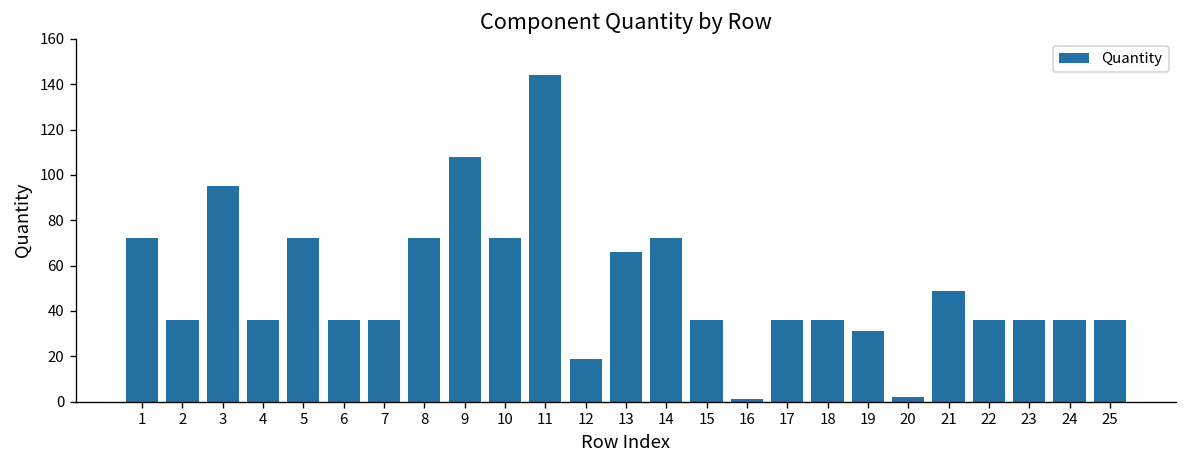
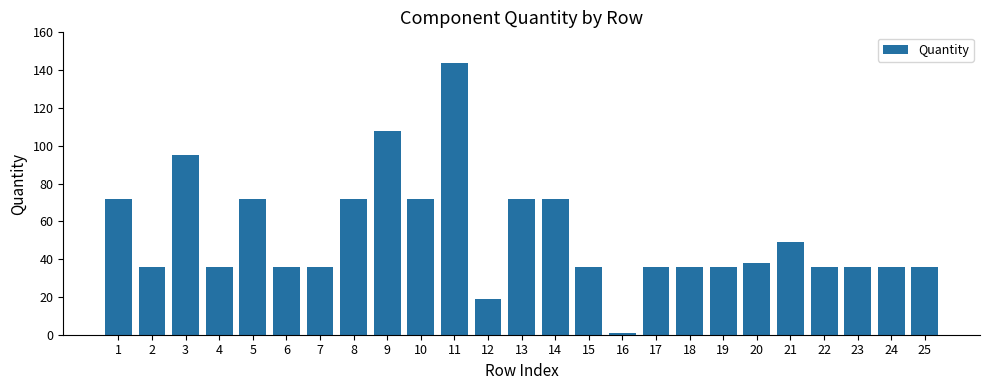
13: 66 -> 72
19: 31 -> 36
20: 2 -> 38
